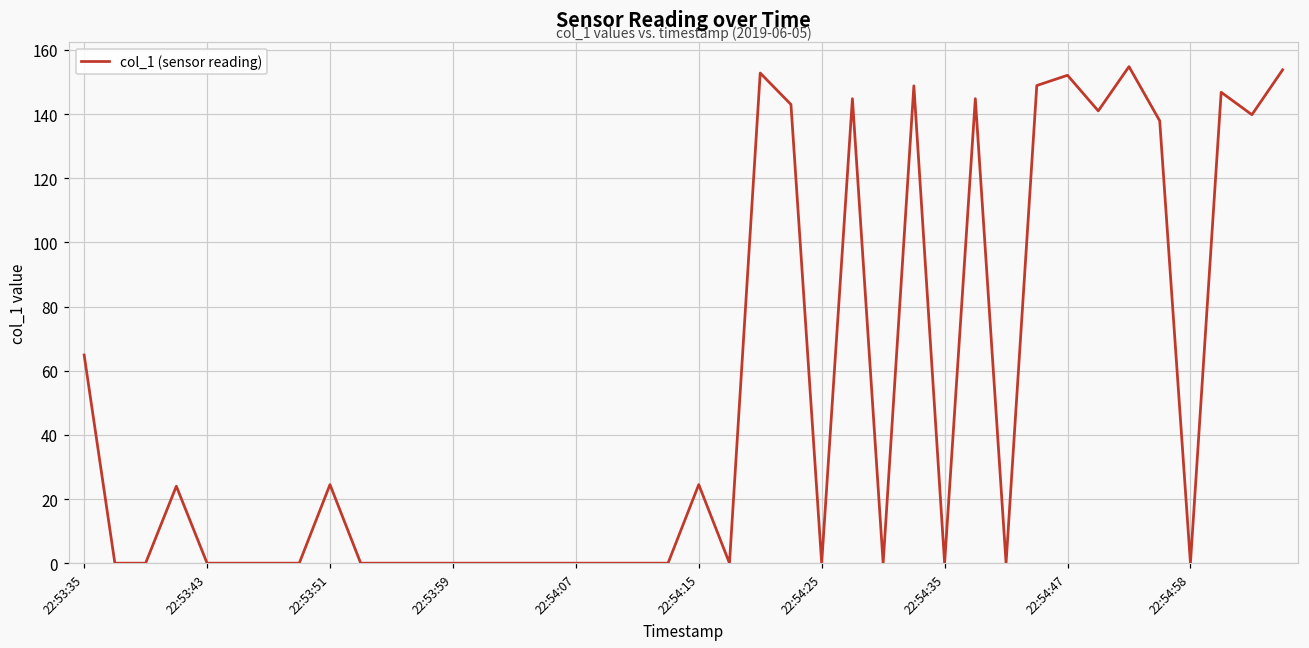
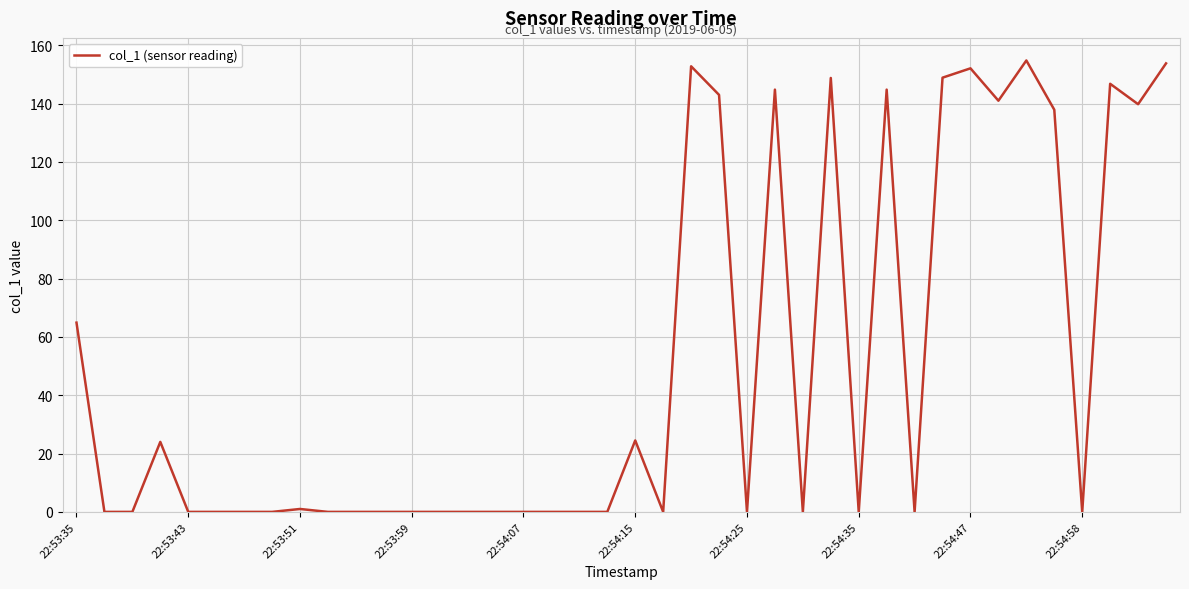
22:53:51: 25 -> 1
